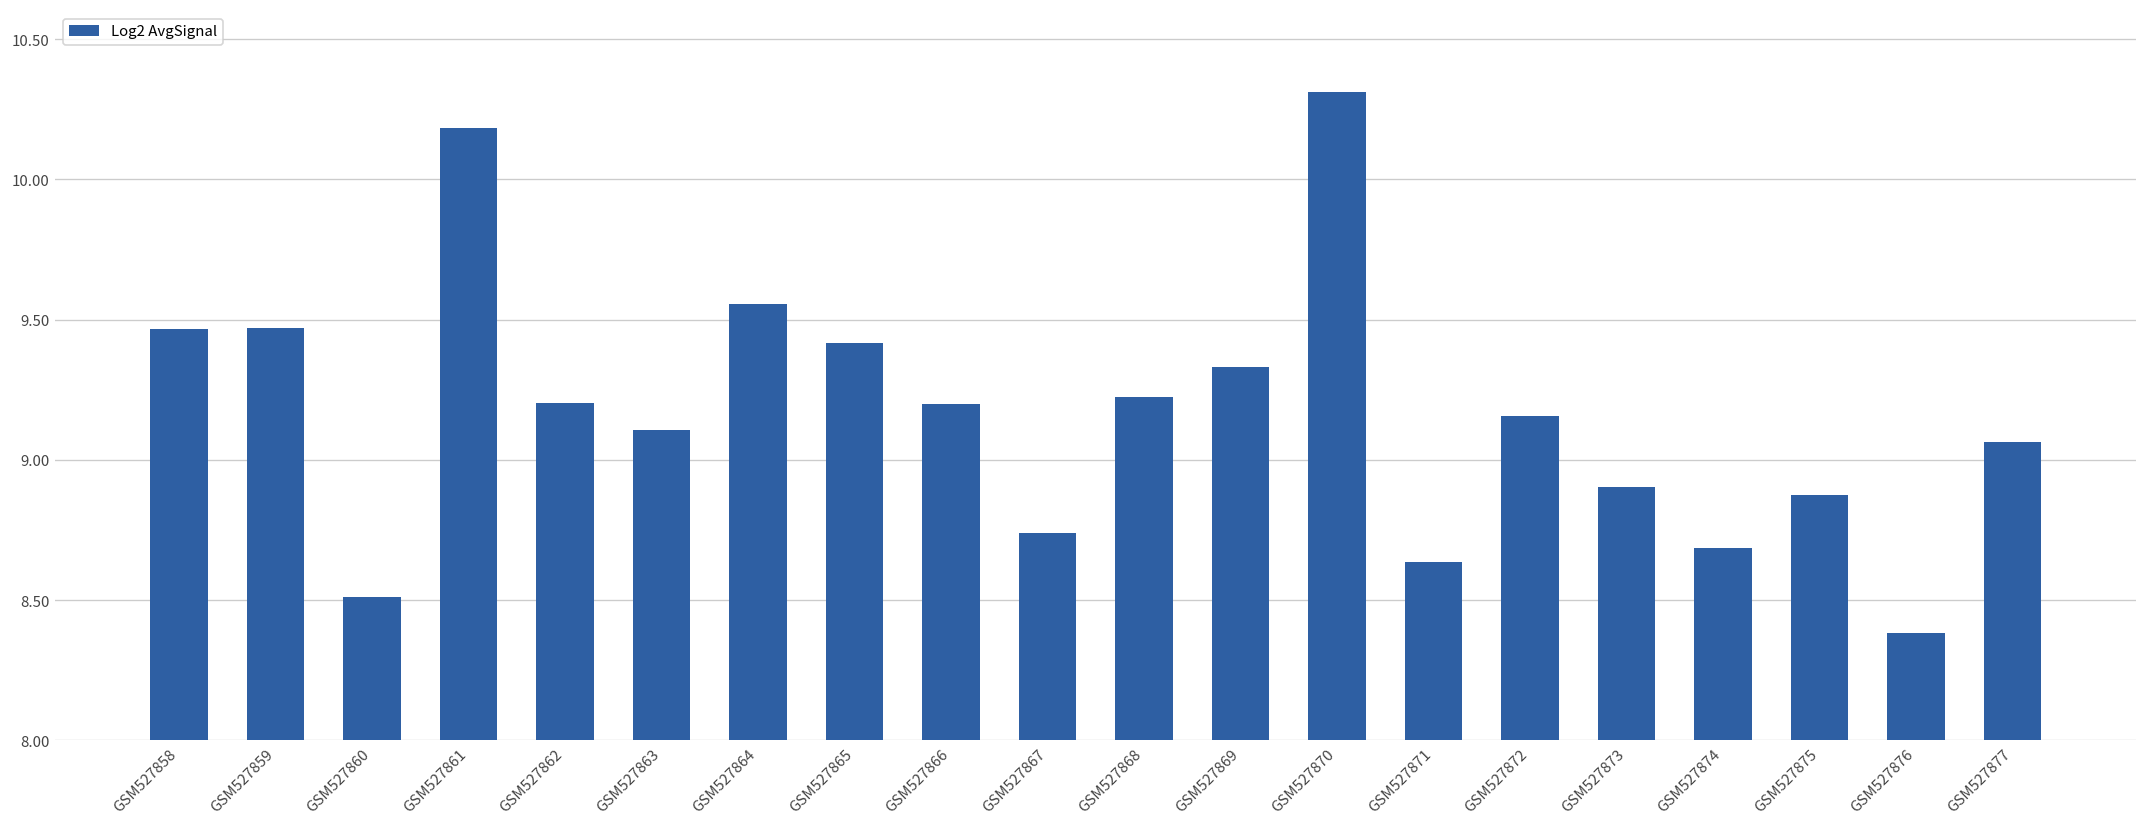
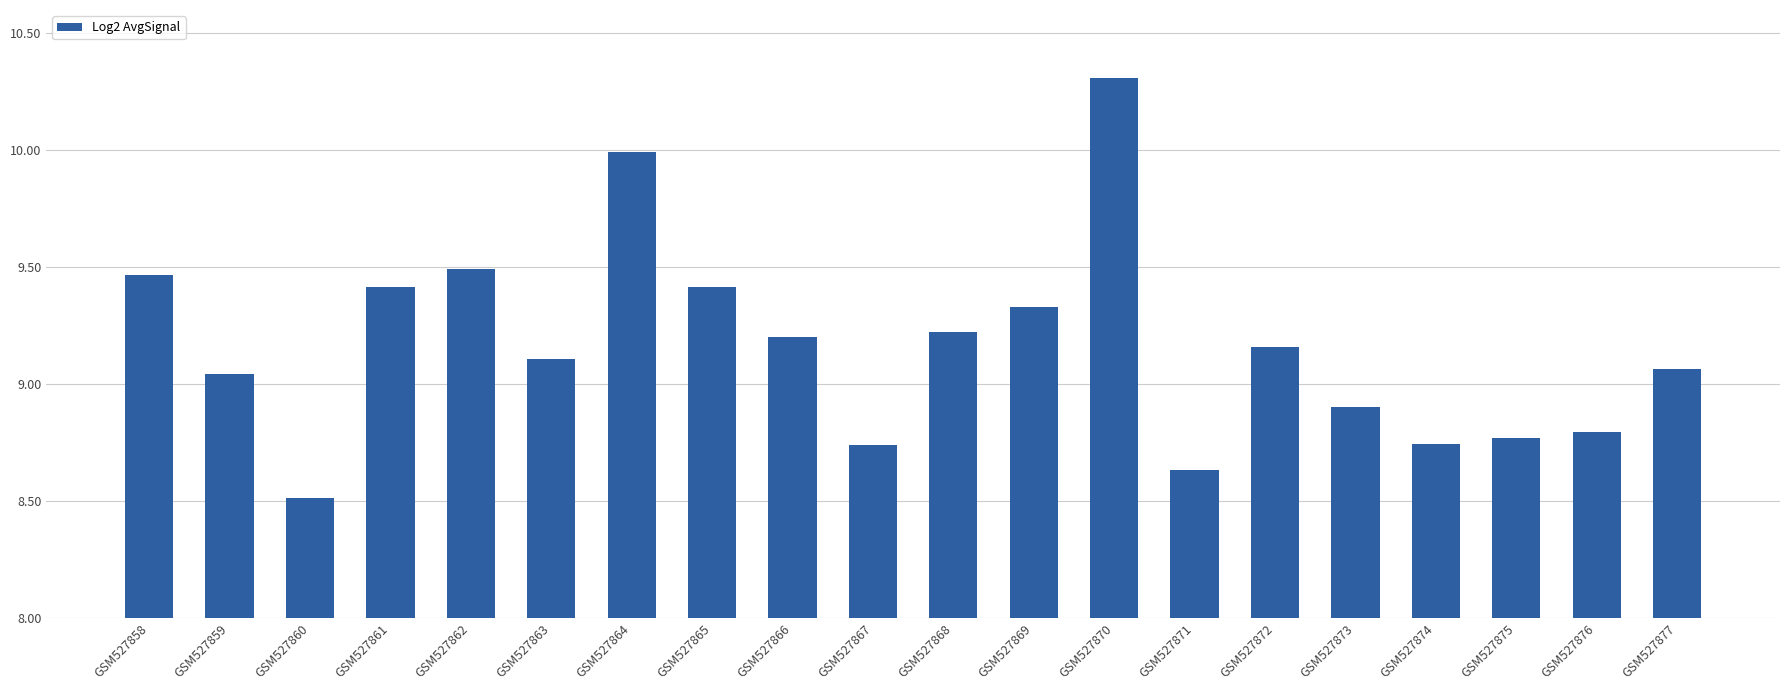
GSM527859: 9.47 -> 9.04
GSM527861: 10.18 -> 9.41
GSM527862: 9.20 -> 9.49
GSM527864: 9.56 -> 9.99
GSM527874: 8.69 -> 8.74
GSM527875: 8.88 -> 8.77
GSM527876: 8.38 -> 8.80
